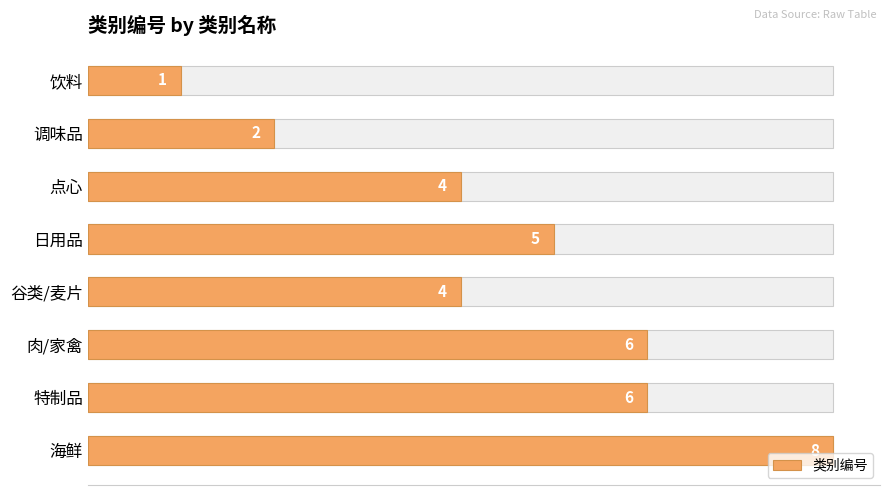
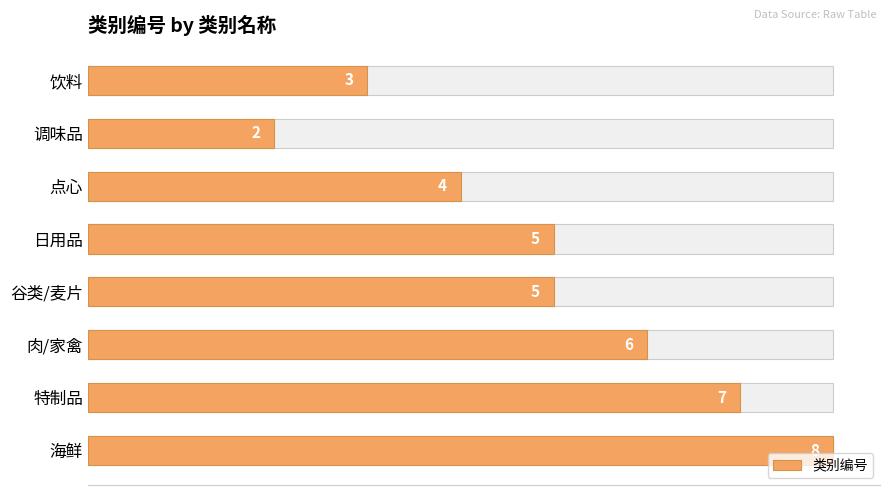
类别编号, 饮料: 1 -> 3
类别编号, 谷类/麦片: 4 -> 5
类别编号, 特制品: 6 -> 7
